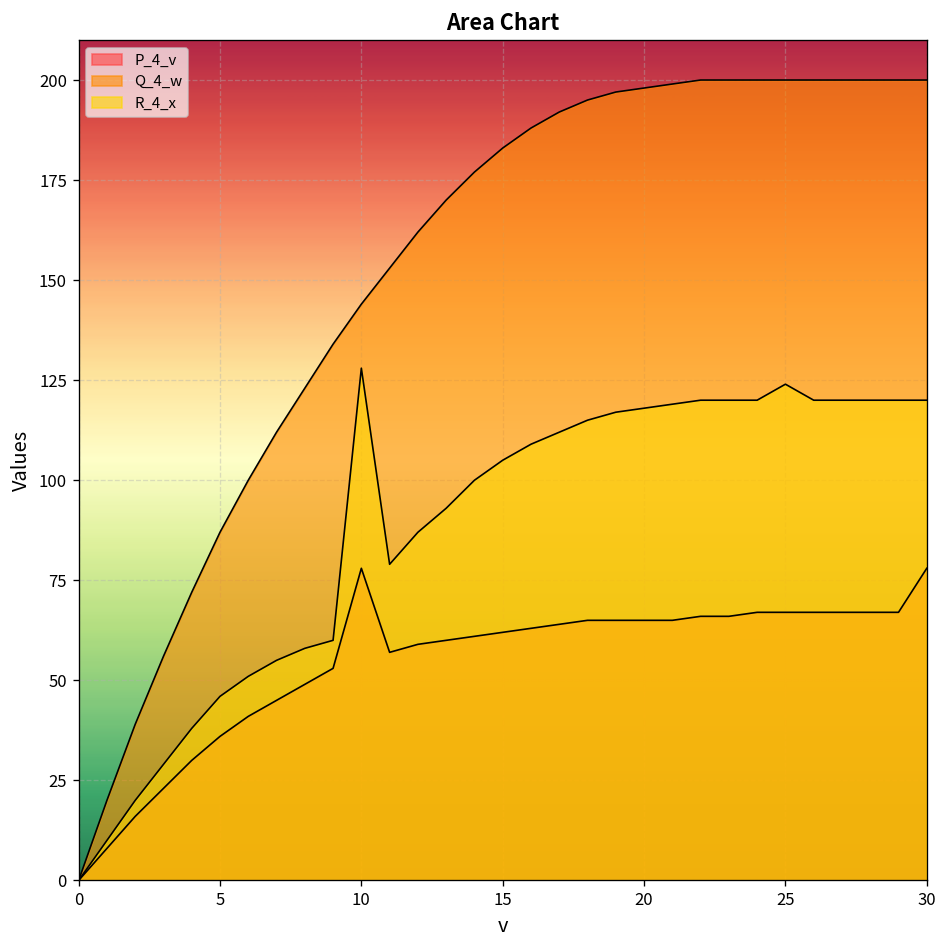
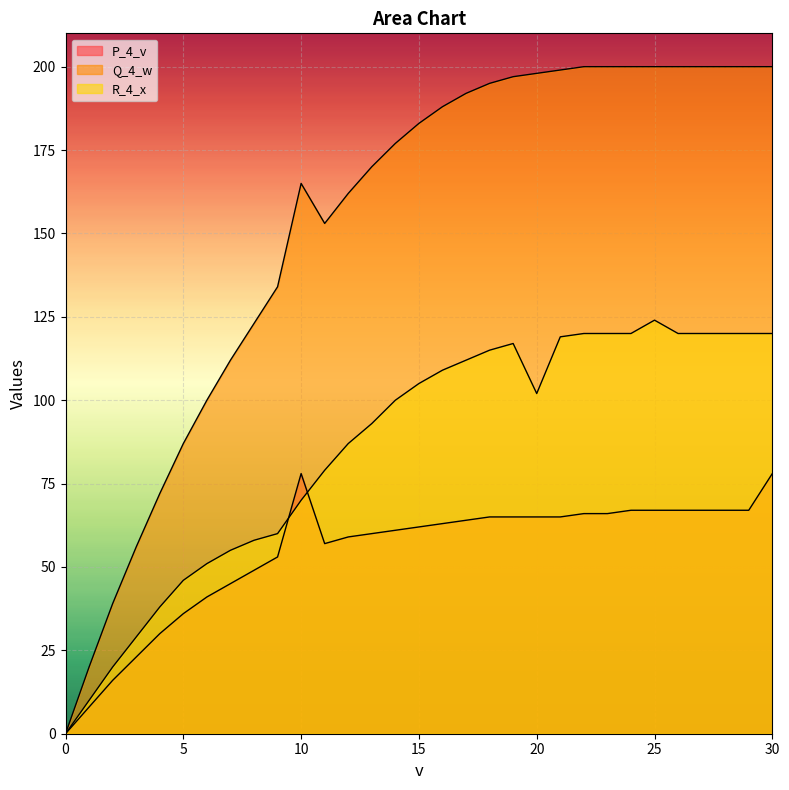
Q_4_w, 10: 144 -> 165
R_4_x, 10: 128 -> 70
R_4_x, 20: 118 -> 102
